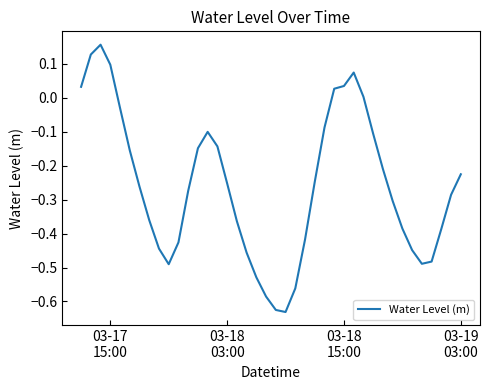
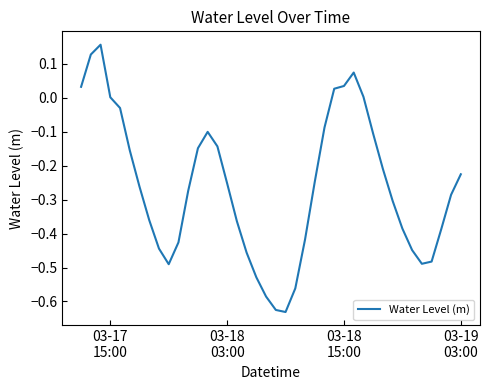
03-17 15:00: 0.10 -> 0.00
